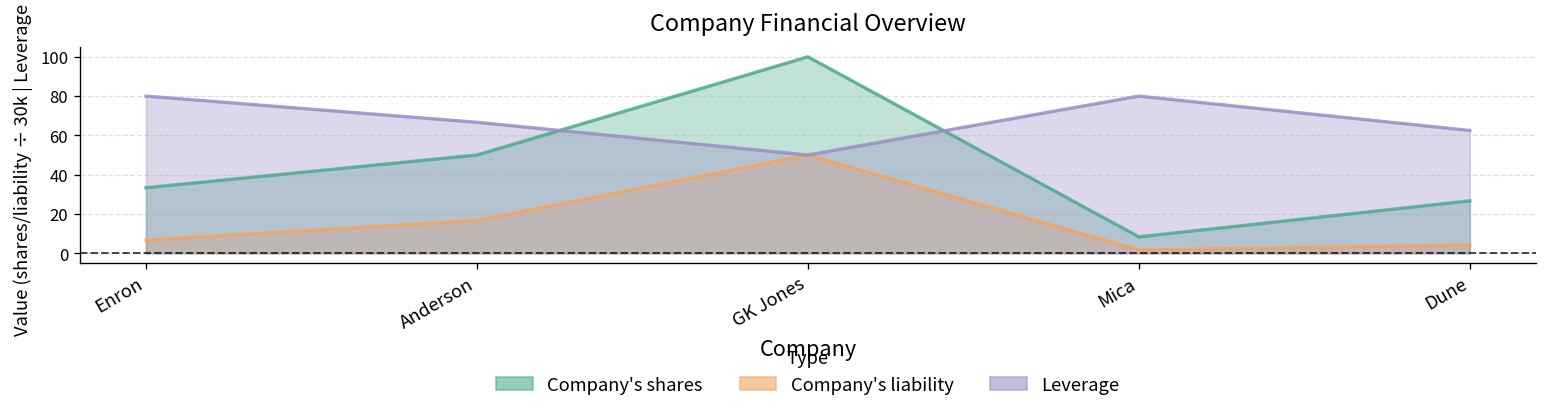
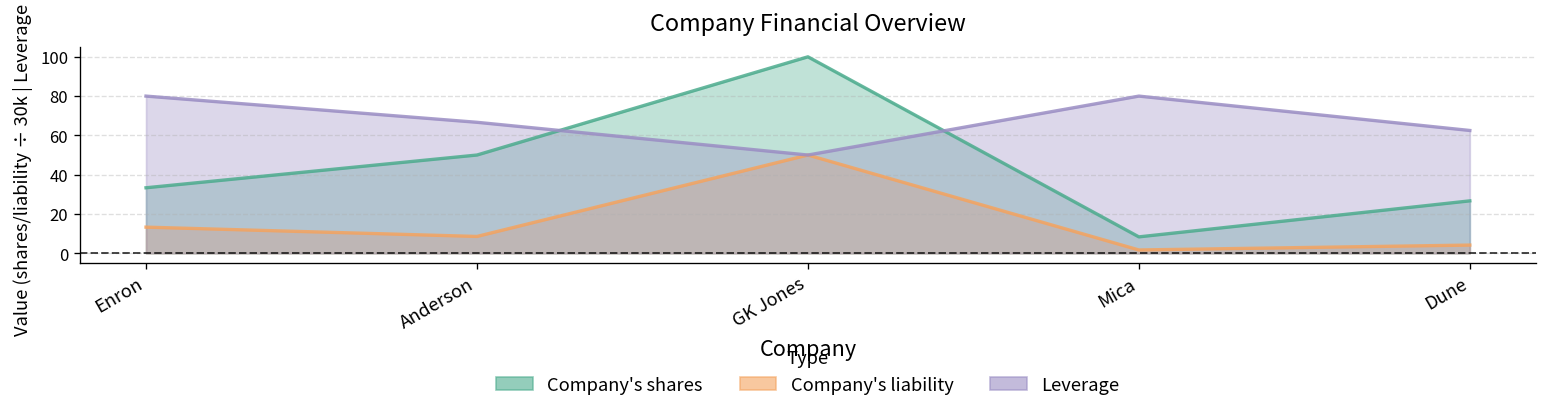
Company's liability, Enron: 7 -> 13
Company's liability, Anderson: 17 -> 9
